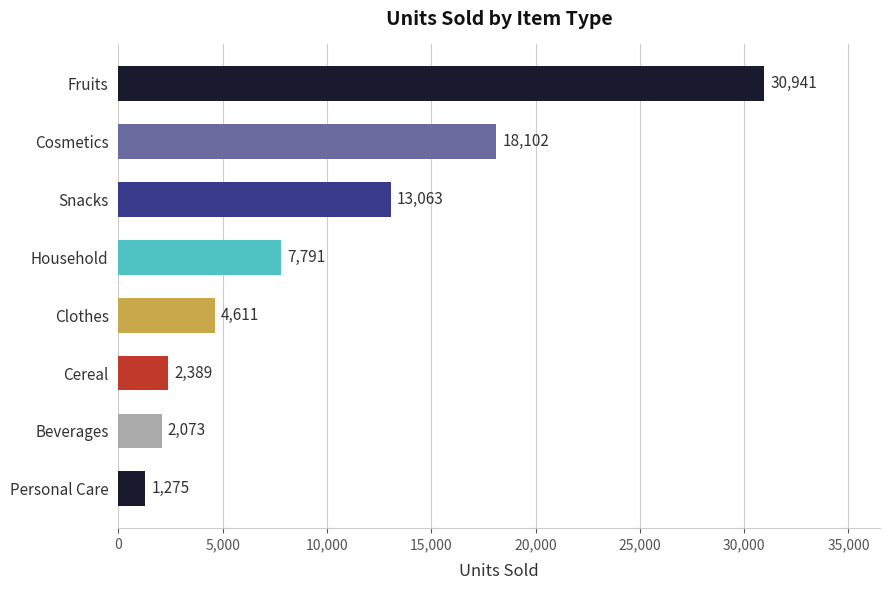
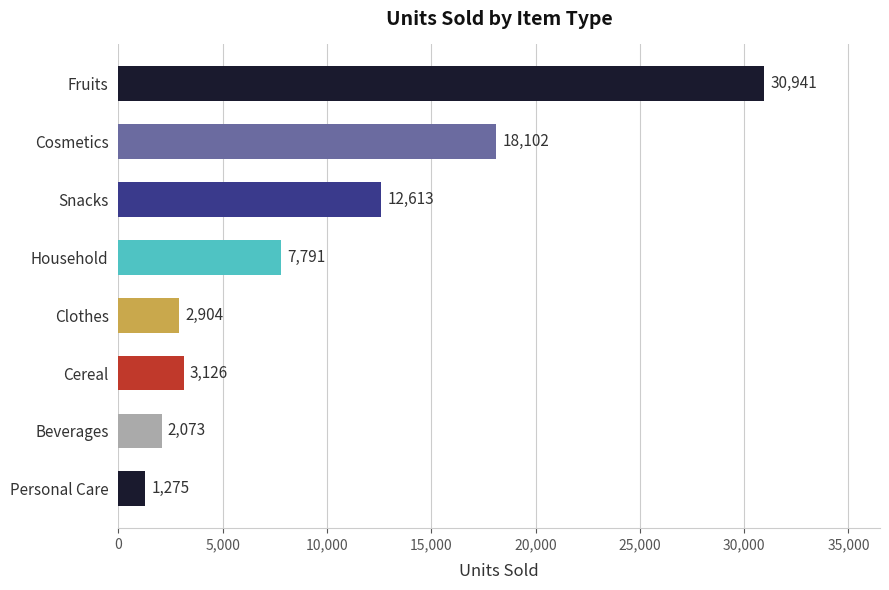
Snacks: 13,063 -> 12,613
Clothes: 4,611 -> 2,904
Cereal: 2,389 -> 3,126
